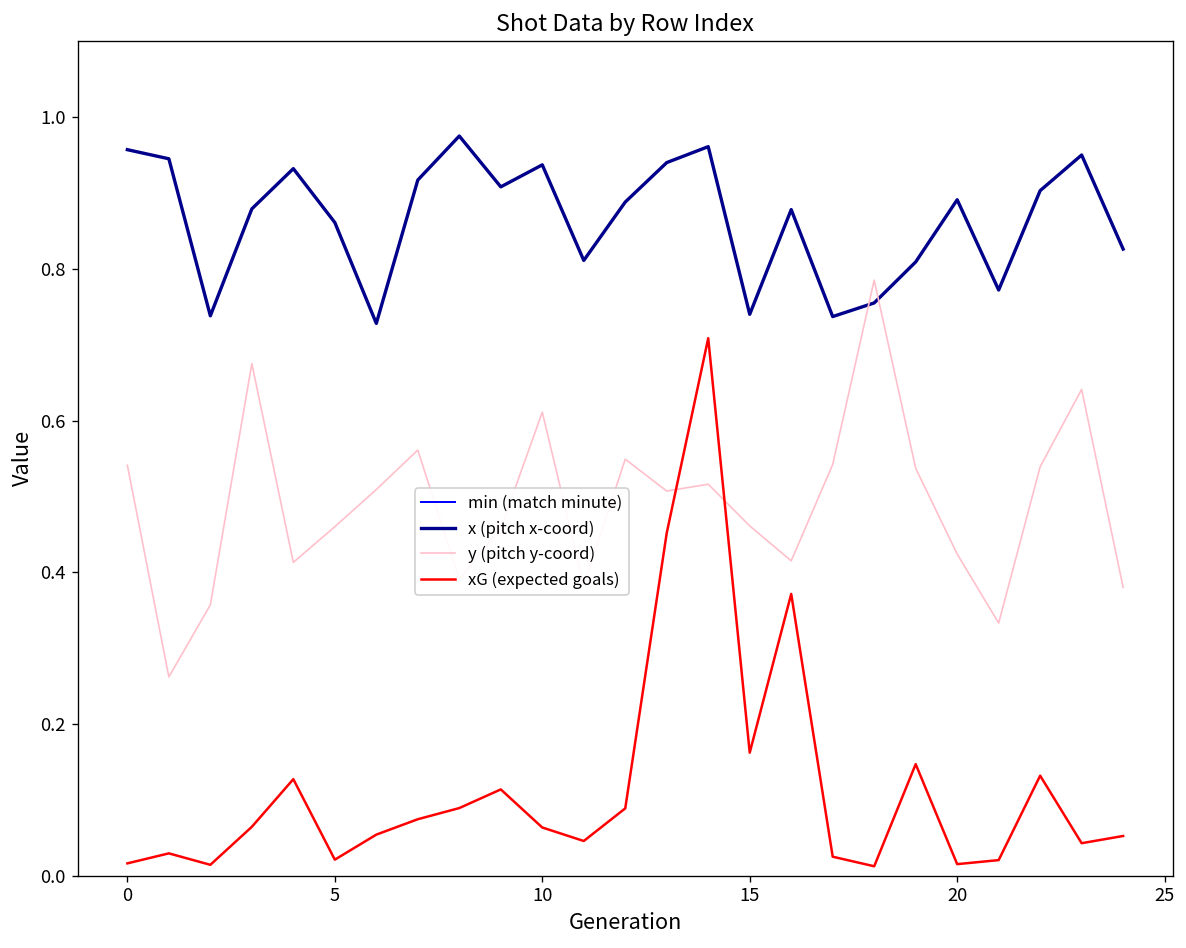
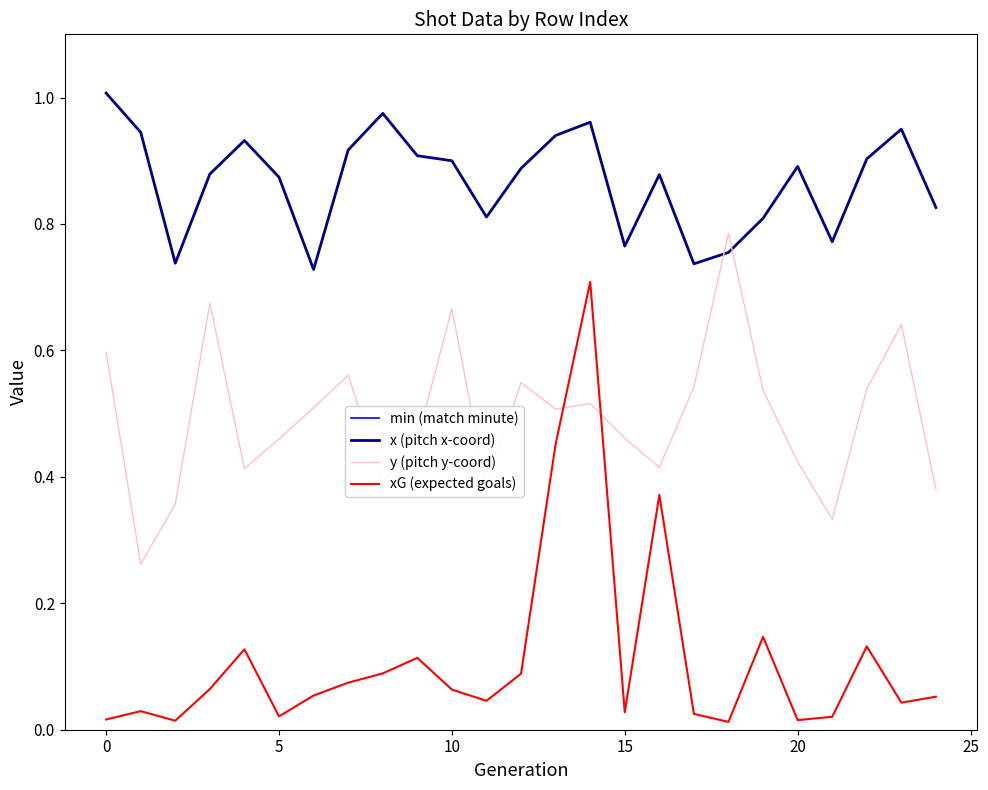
x (pitch x-coord), 0: 0.96 -> 1.01
y (pitch y-coord), 0: 0.54 -> 0.60
x (pitch x-coord), 5: 0.86 -> 0.87
x (pitch x-coord), 10: 0.94 -> 0.90
y (pitch y-coord), 10: 0.61 -> 0.67
x (pitch x-coord), 15: 0.74 -> 0.77
xG (expected goals), 15: 0.16 -> 0.03
